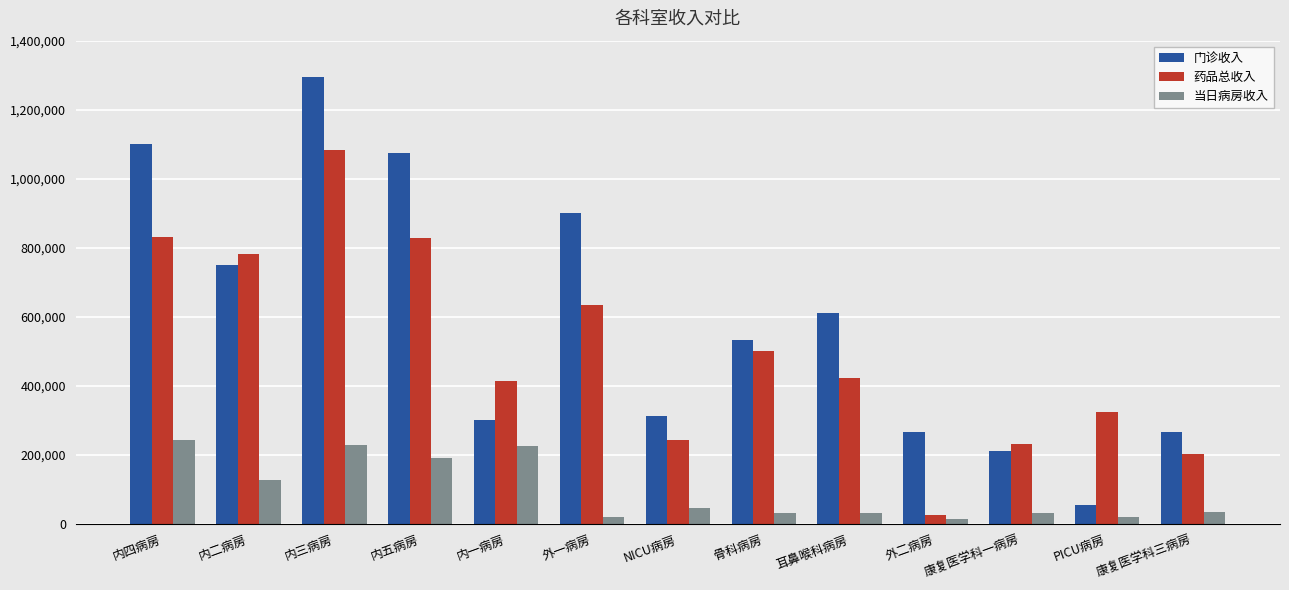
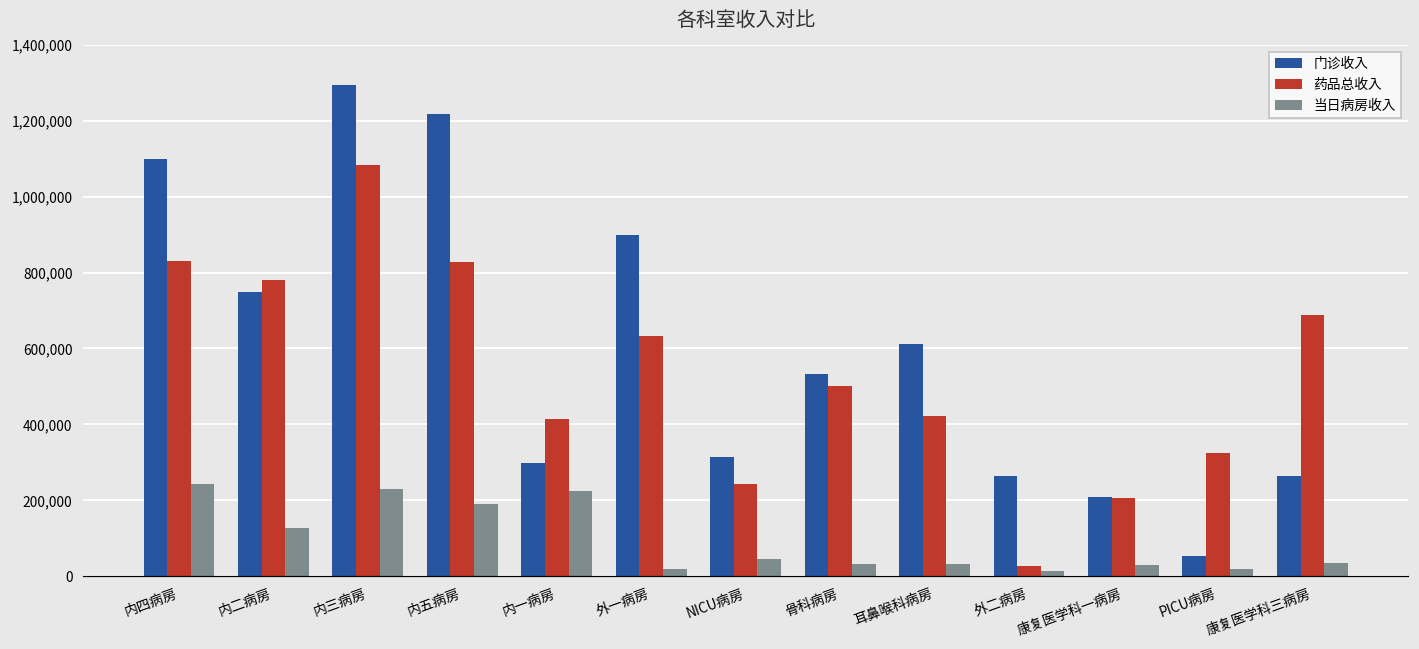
门诊收入, 内五病房: 1,080,000 -> 1,220,000
药品总收入, 康复医学科一病房: 230,000 -> 210,000
药品总收入, 康复医学科三病房: 200,000 -> 690,000
